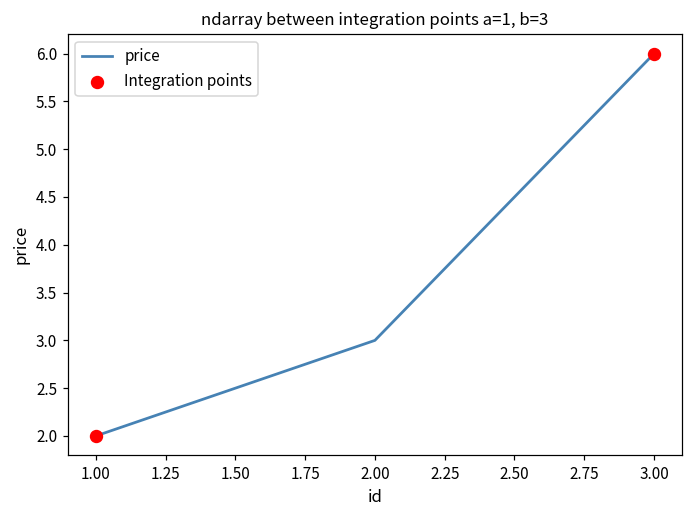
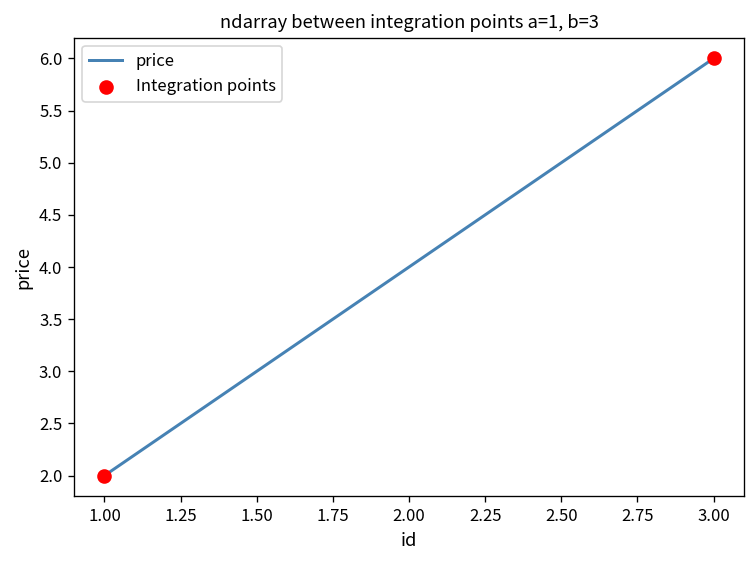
price, 2.00: 3 -> 4
